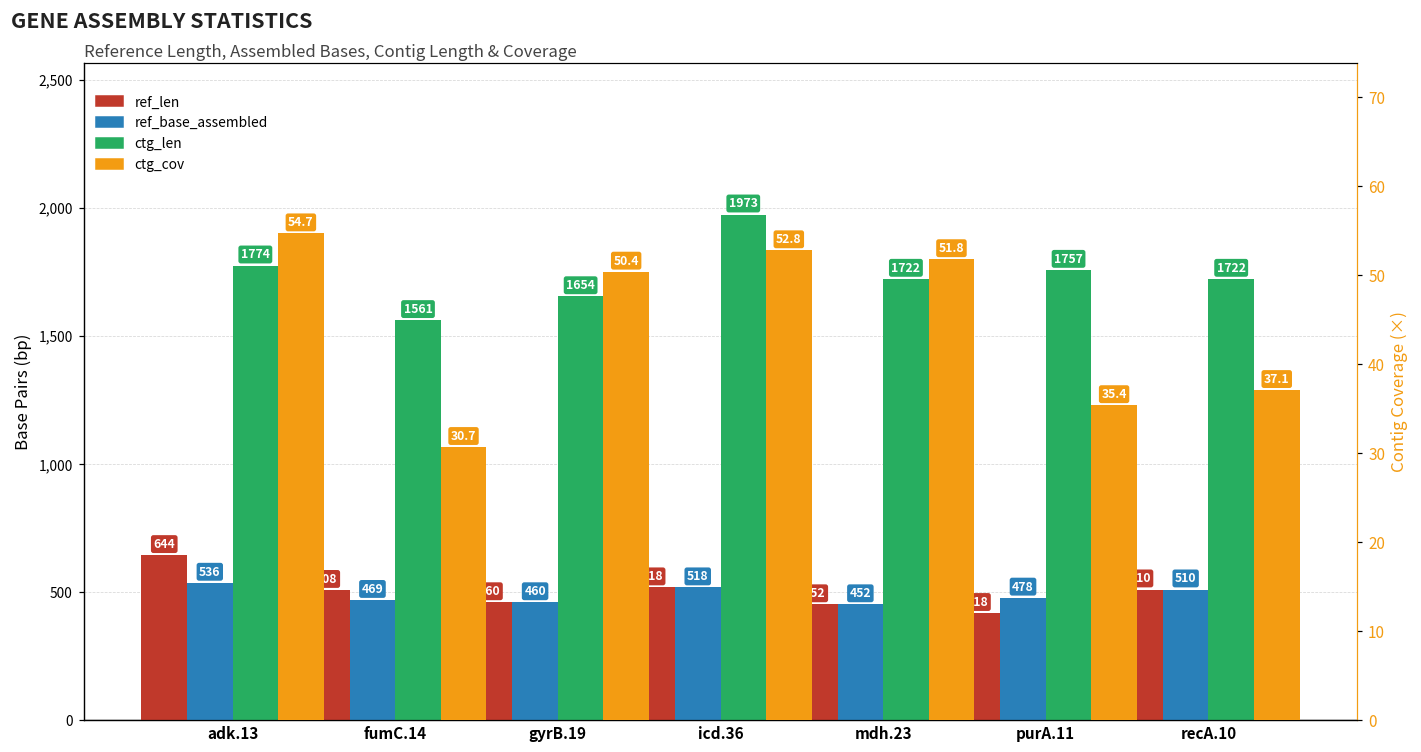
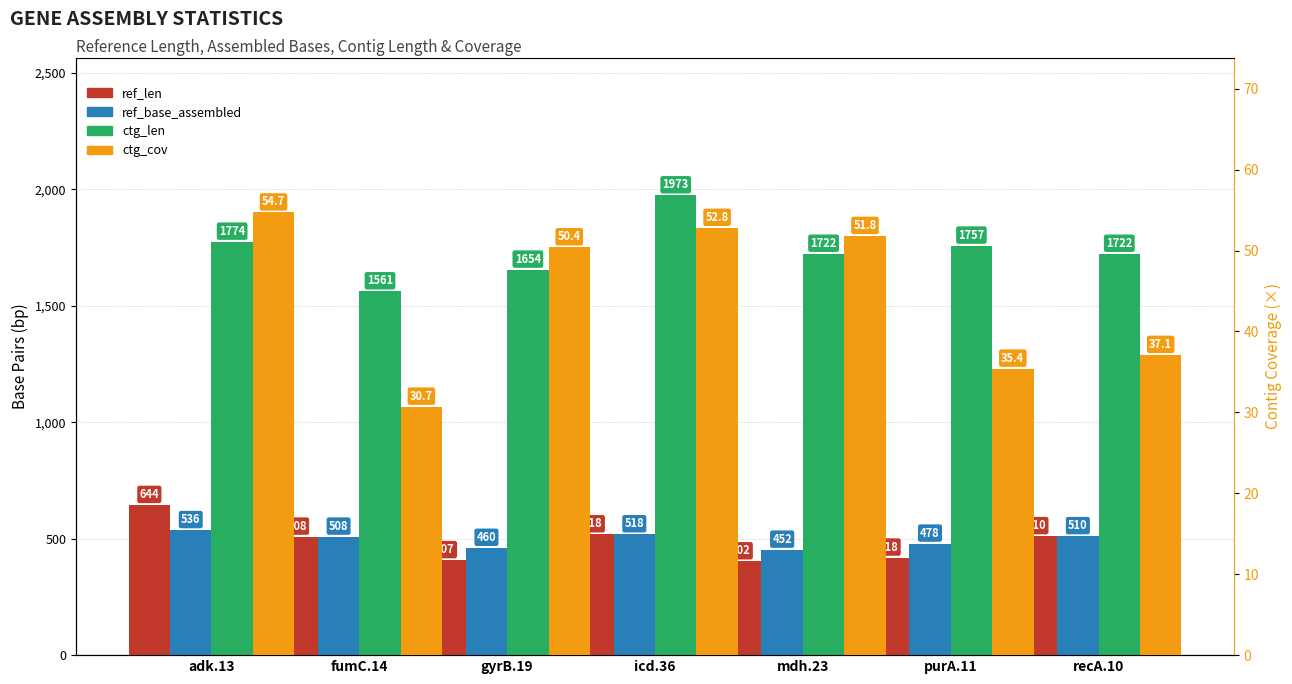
ref_base_assembled, fumC.14: 469 -> 508
ref_len, gyrB.19: 460 -> 407
ref_len, mdh.23: 452 -> 402
